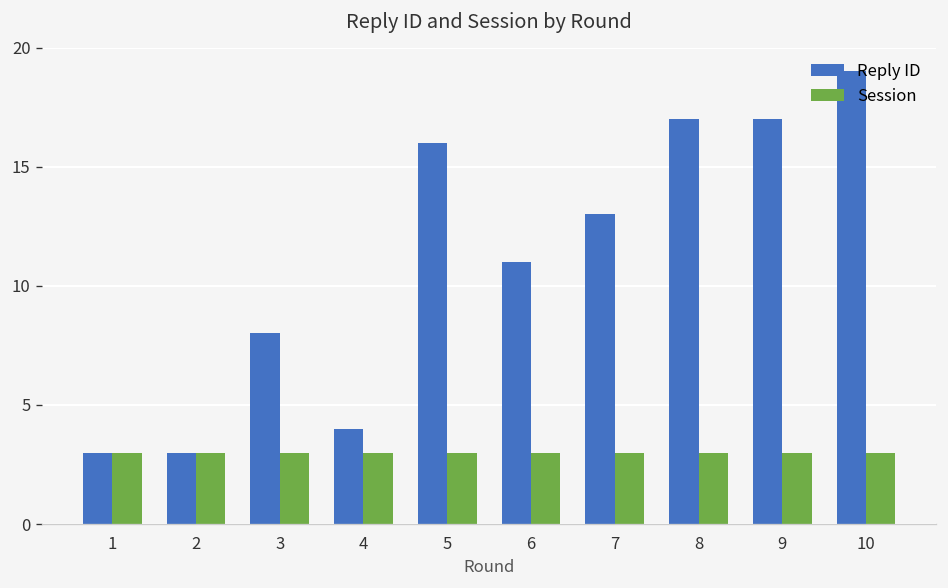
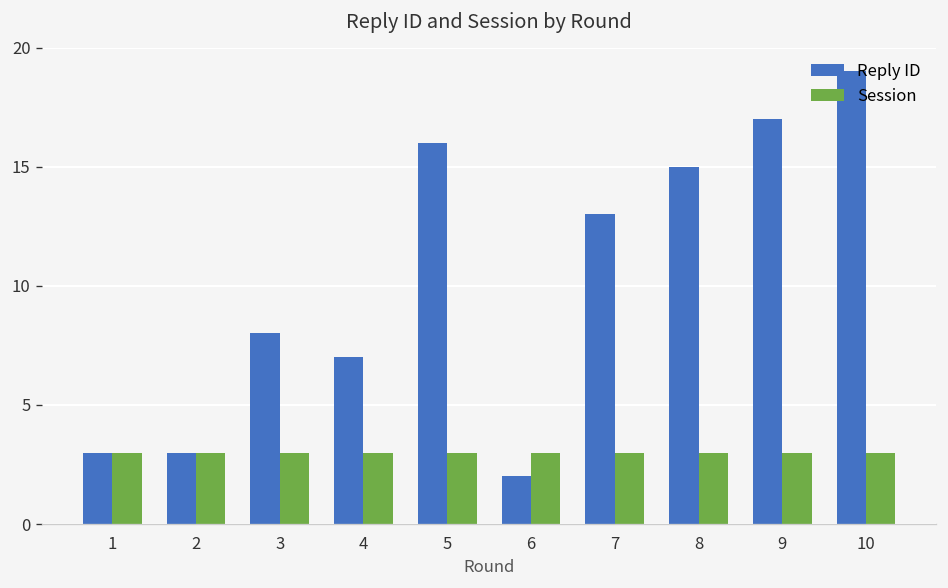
Reply ID, 4: 4 -> 7
Reply ID, 6: 11 -> 2
Reply ID, 8: 17 -> 15
